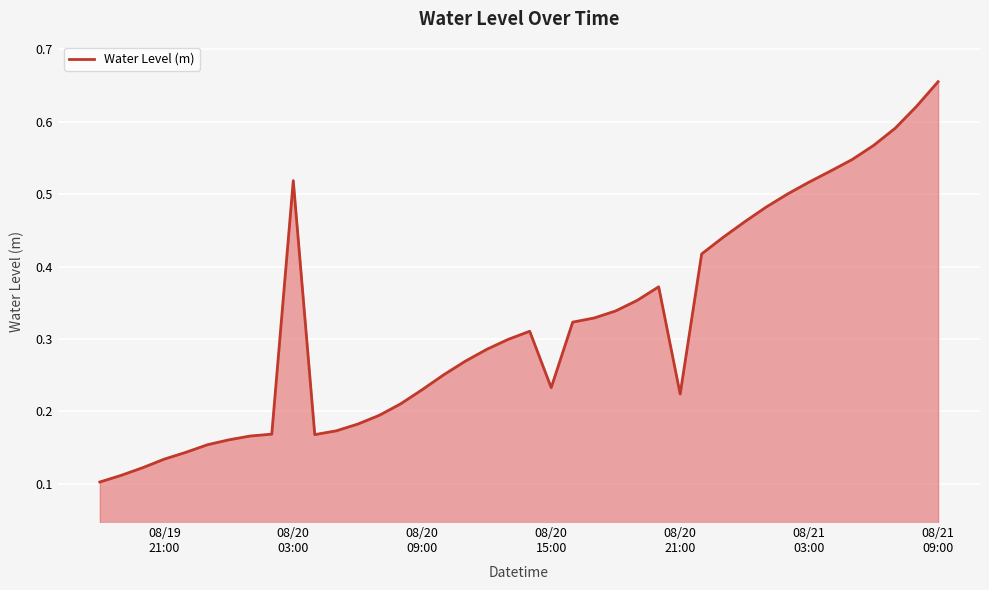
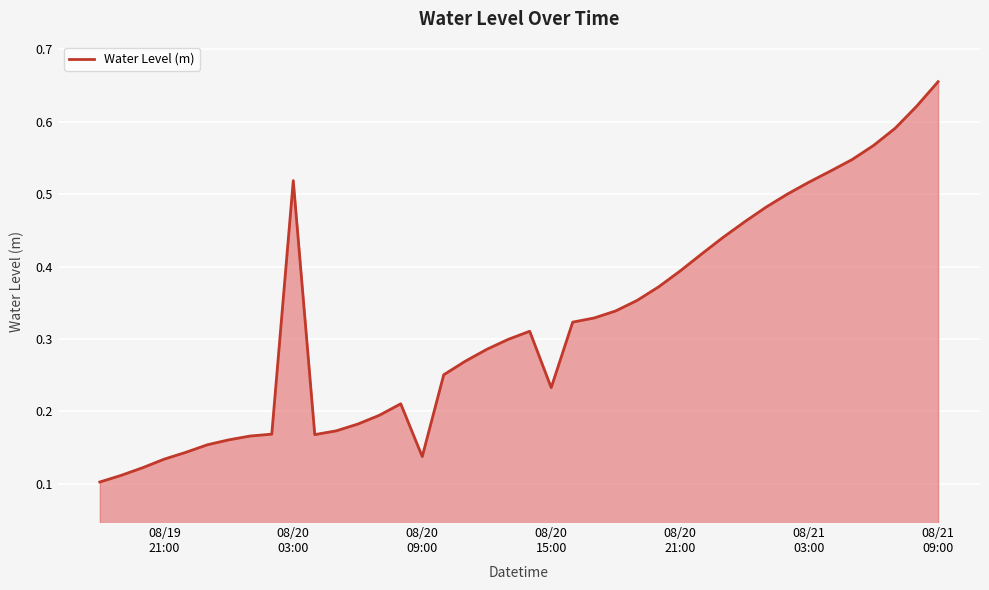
08/20 09:00: 0.23 -> 0.14
08/20 21:00: 0.22 -> 0.39
